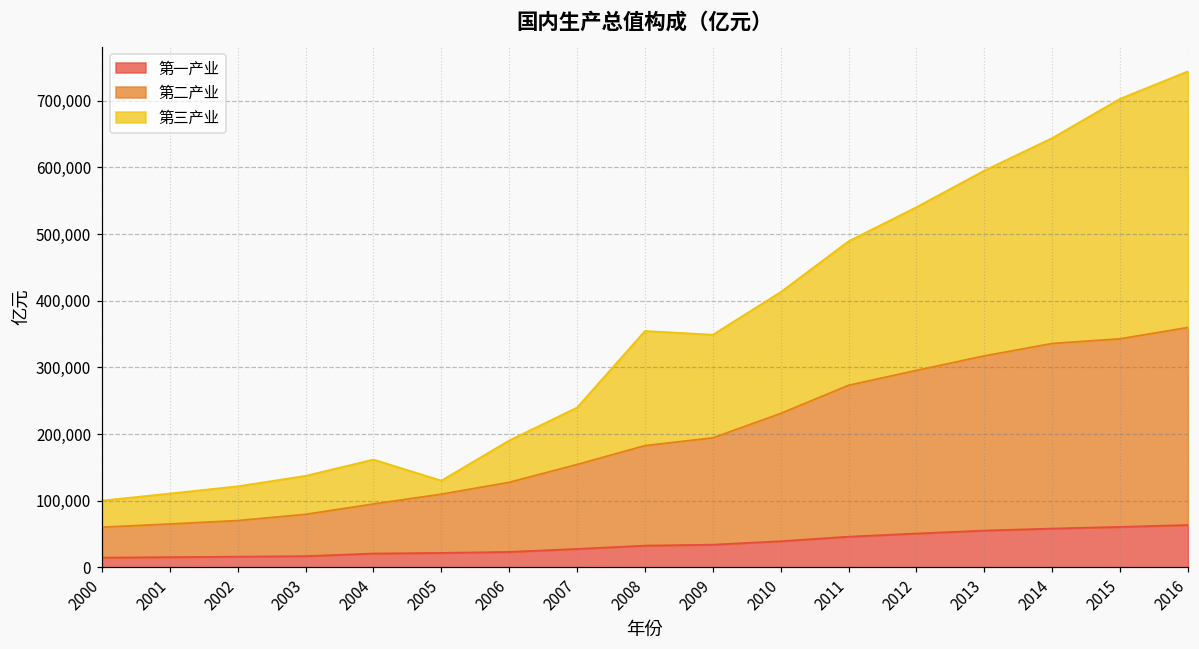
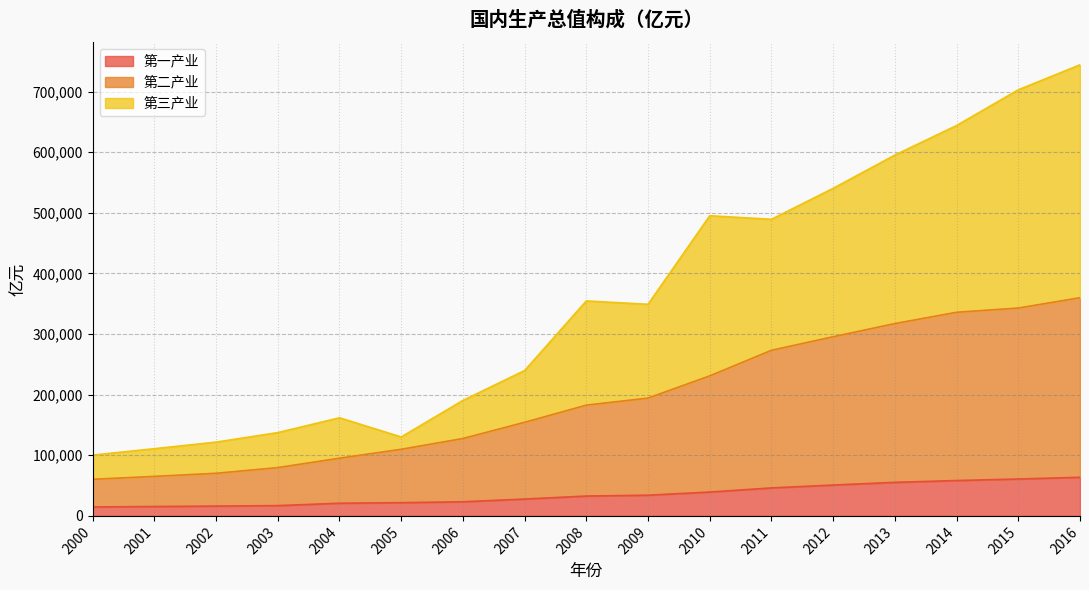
第三产业, 2010: 180,000 -> 260,000
